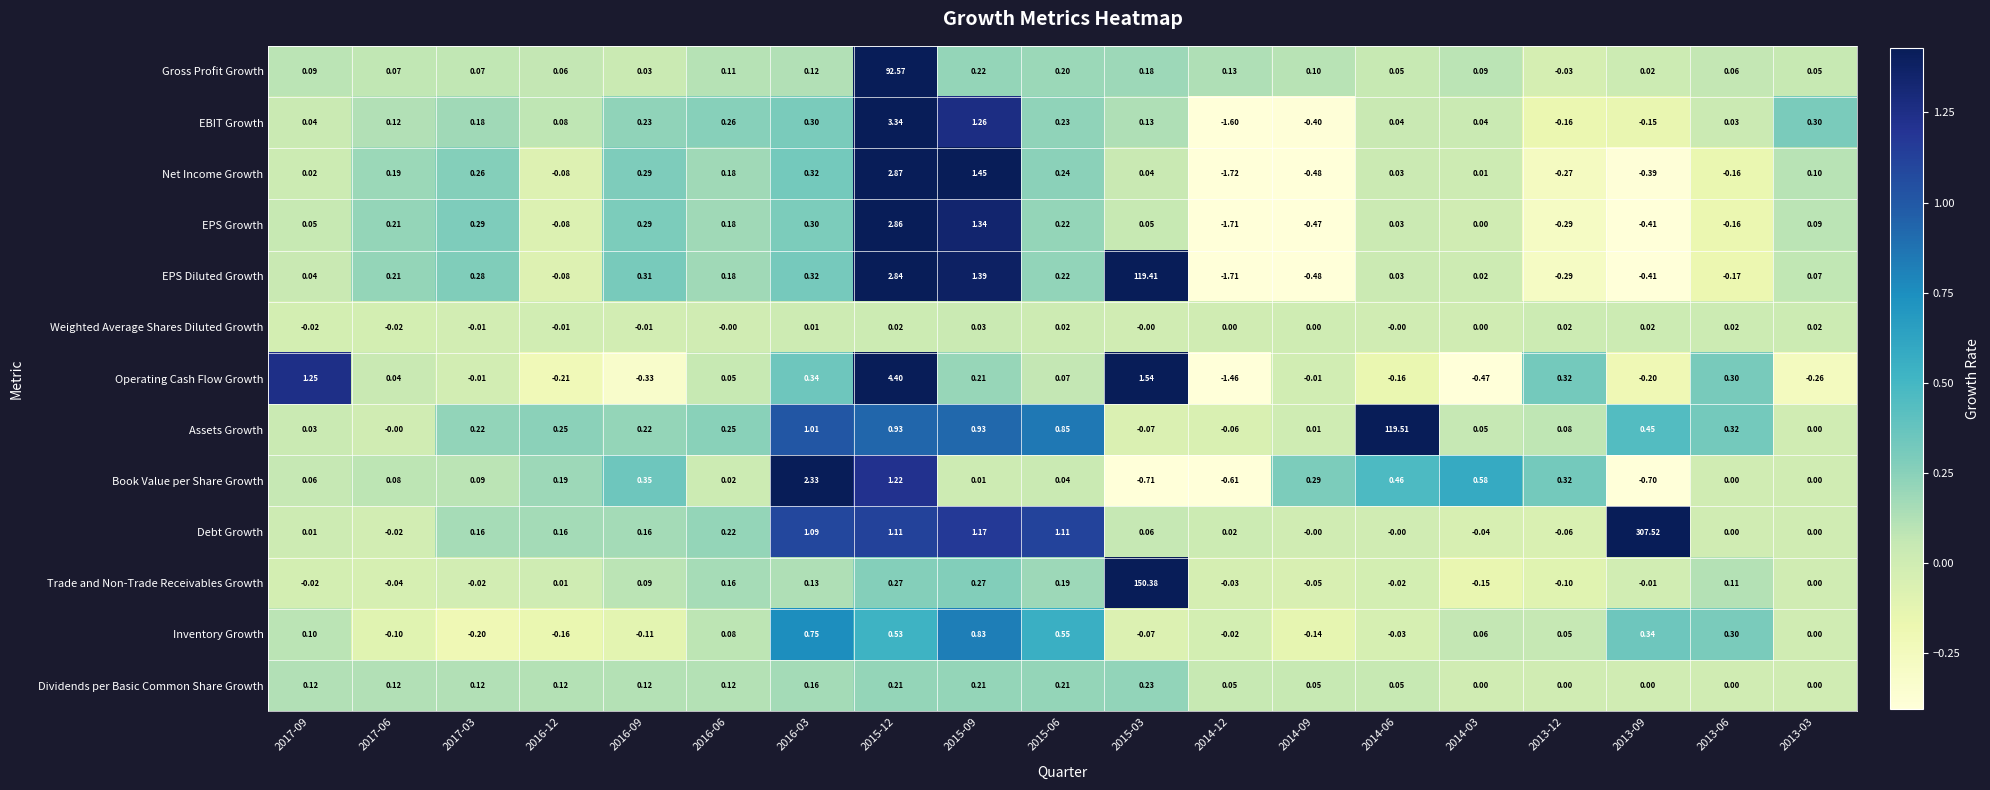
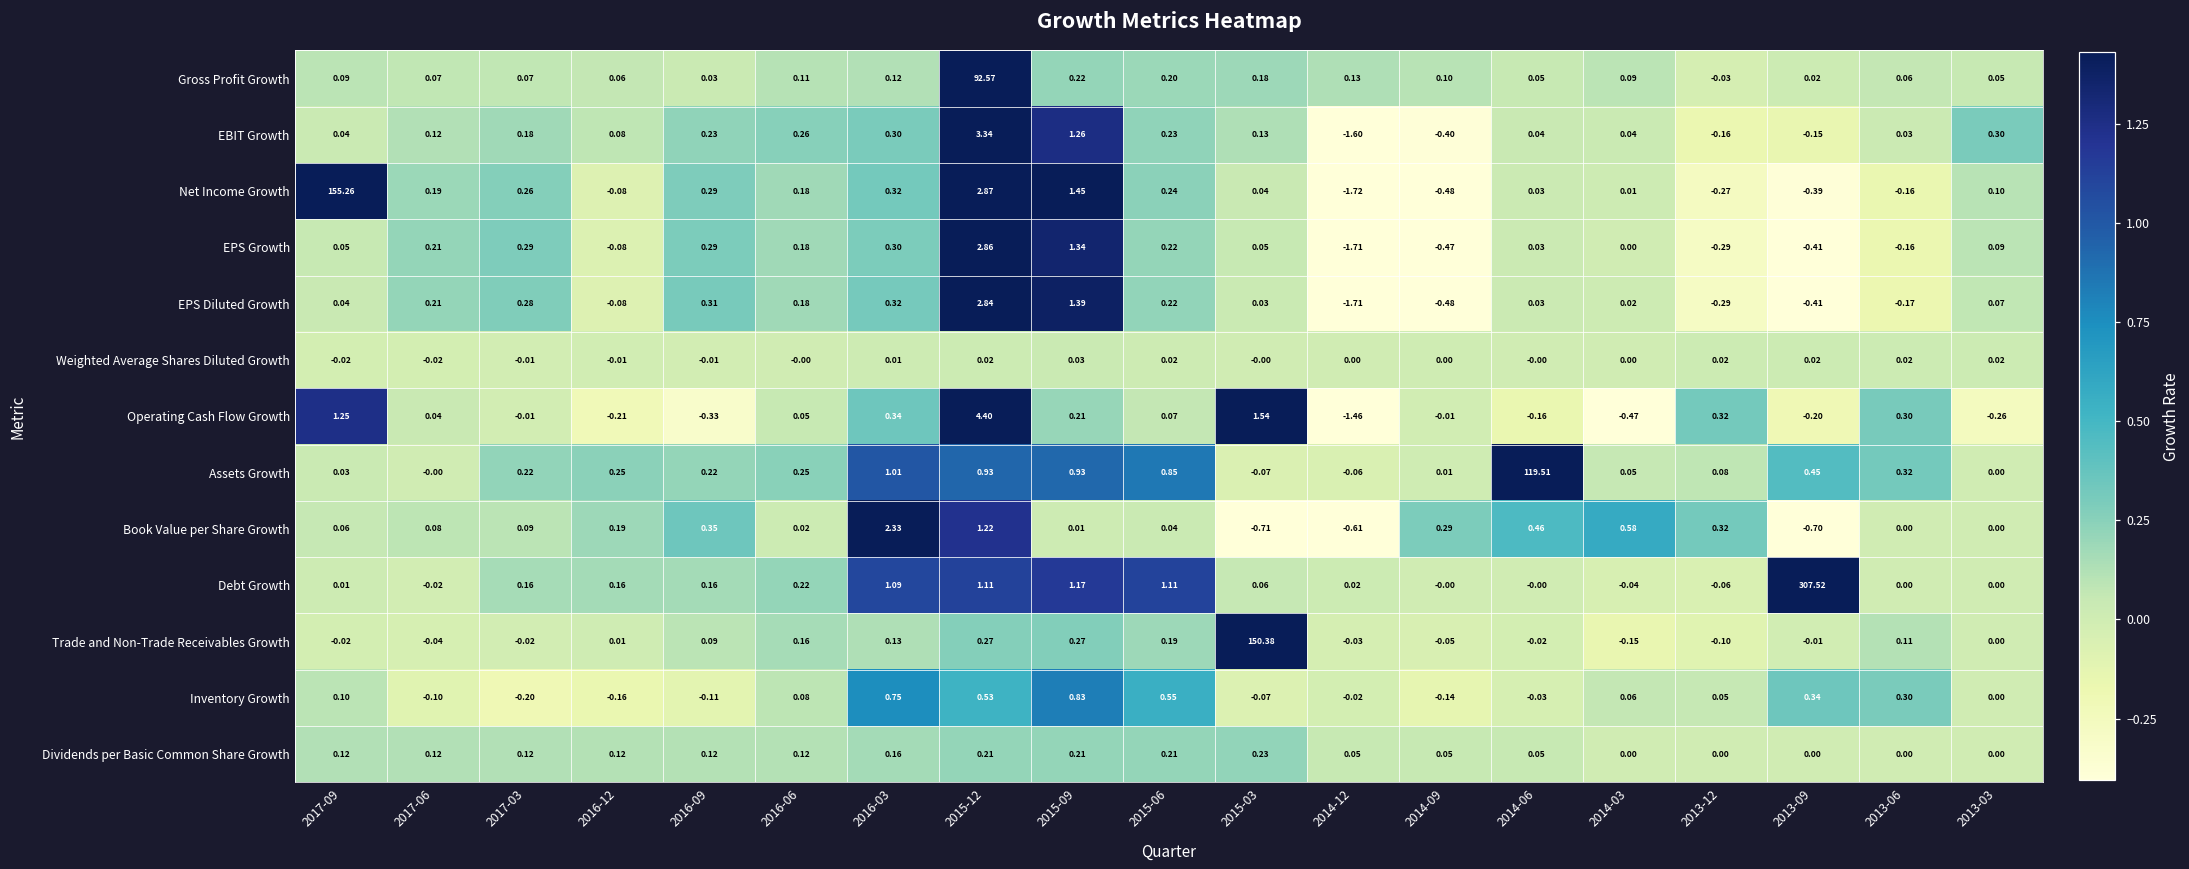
Net Income Growth, 2017-09: 0.02 -> 155.26
EPS Diluted Growth, 2015-03: 119.41 -> 0.03
